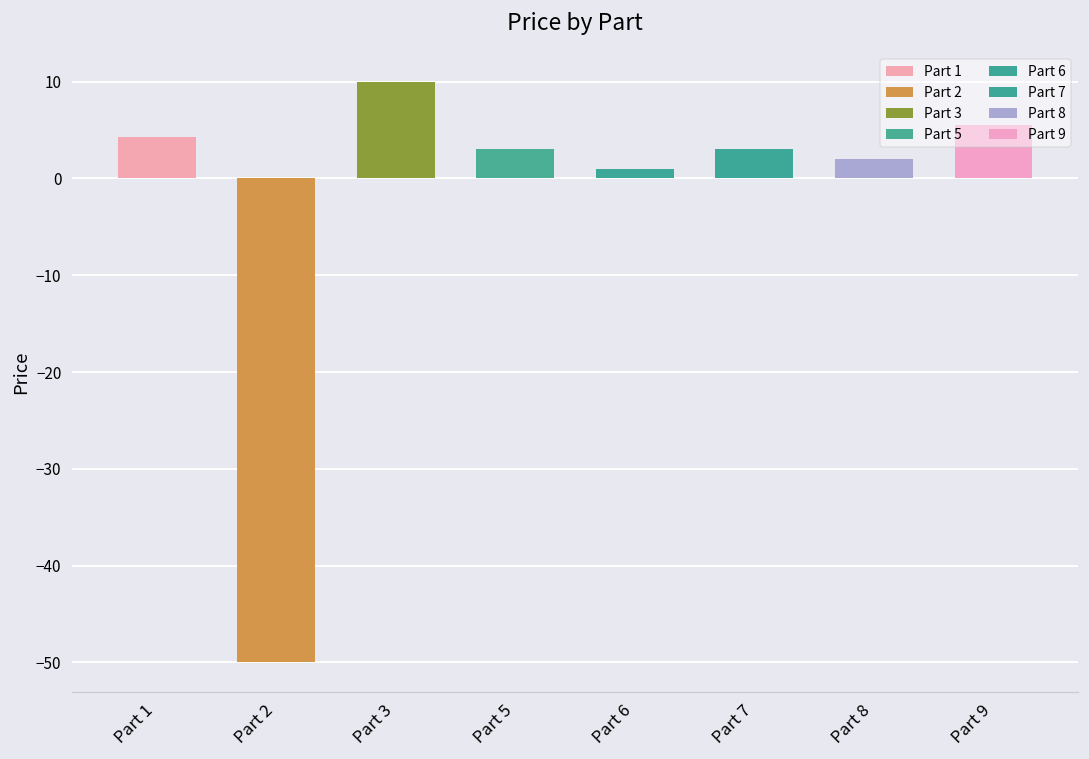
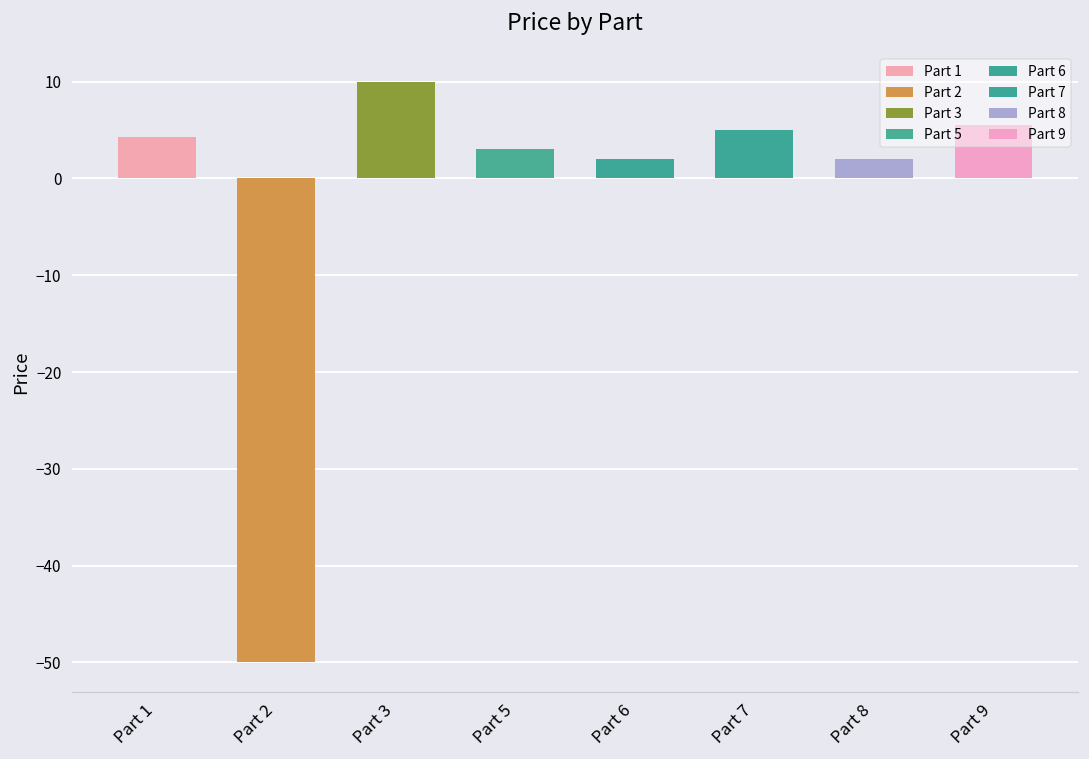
Part 6: 1 -> 2
Part 7: 3 -> 5
